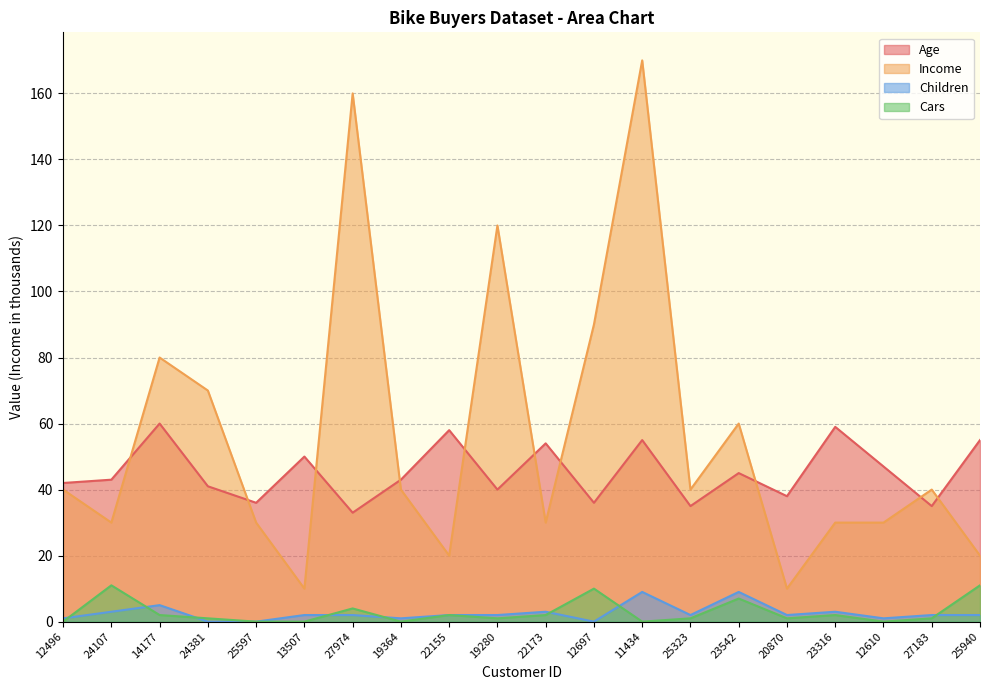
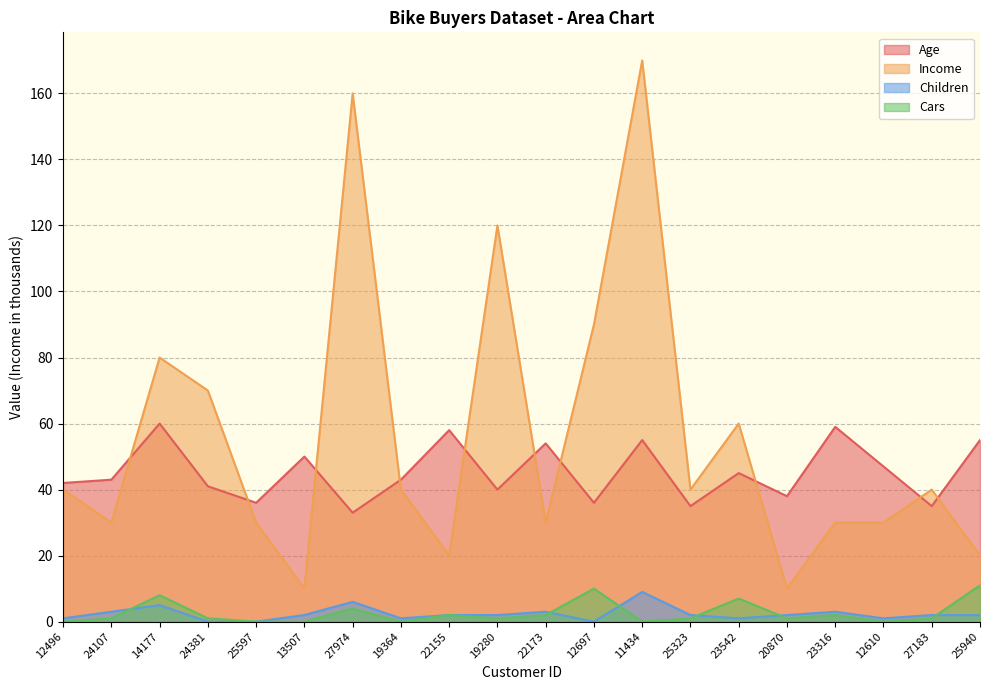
Cars, 24107: 11 -> 1
Cars, 14177: 2 -> 8
Children, 27974: 2 -> 6
Children, 23542: 9 -> 1
